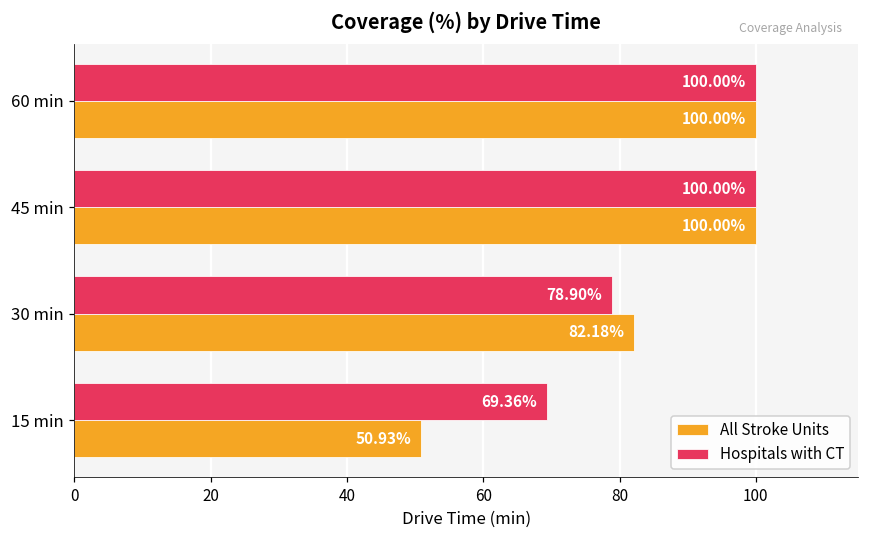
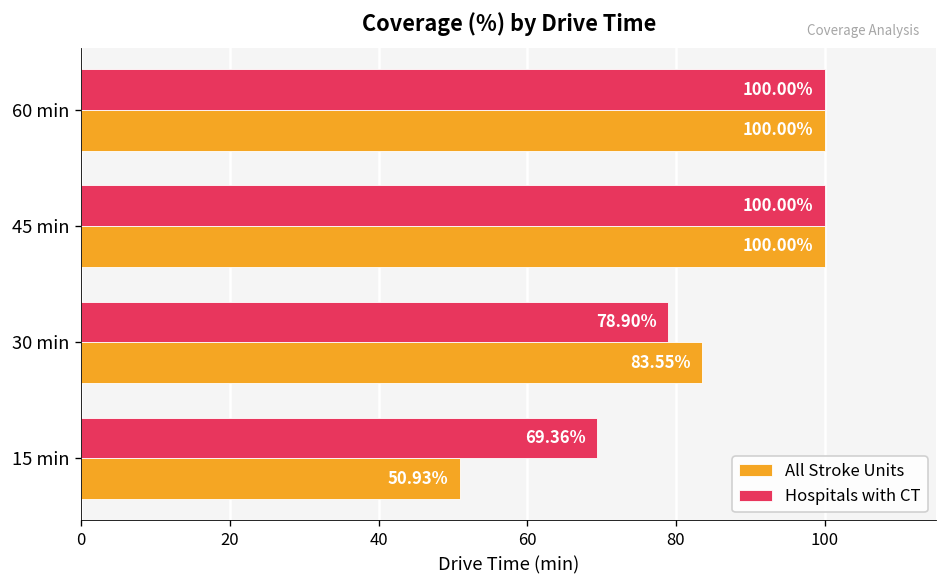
All Stroke Units, 30 min: 82.18% -> 83.55%
